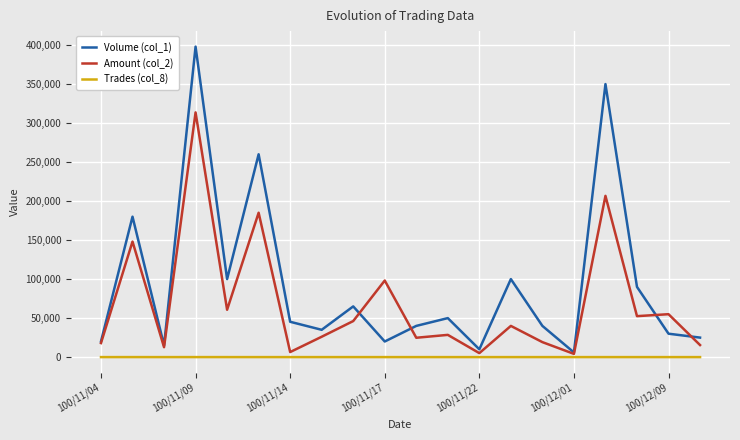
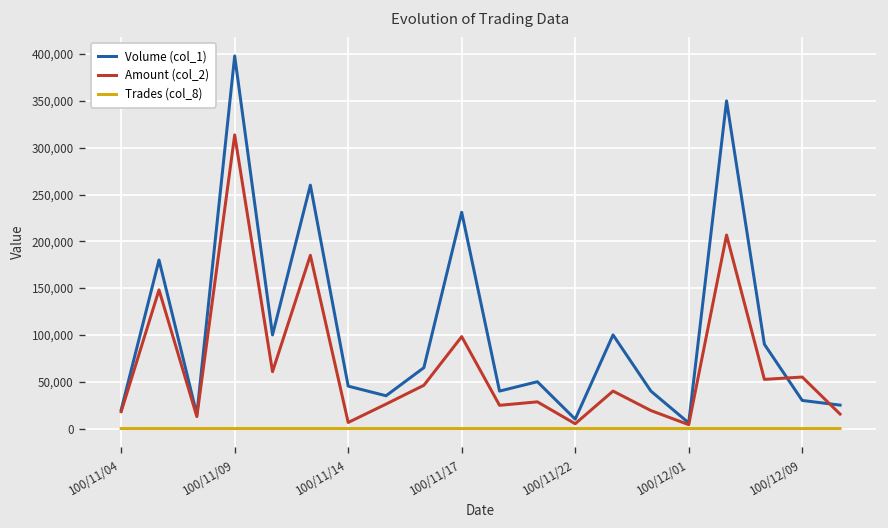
Volume (col_1), 100/11/17: 20,000 -> 230,000
